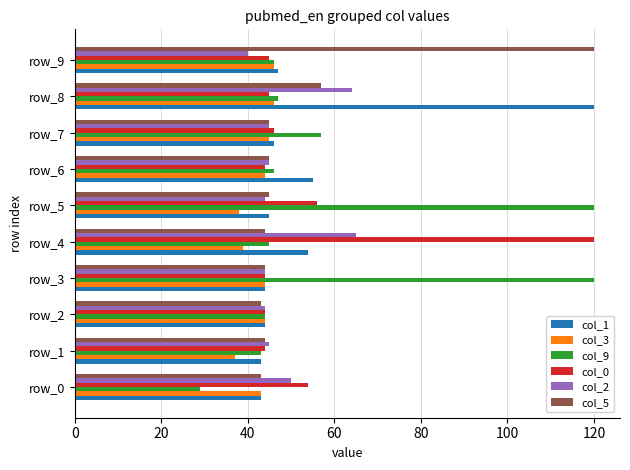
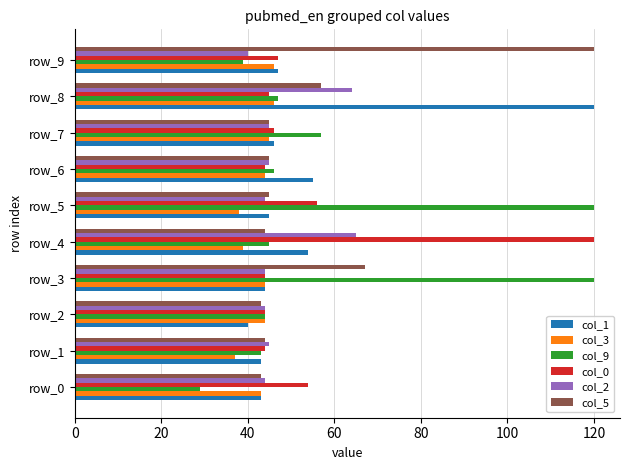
col_0, row_9: 45 -> 47
col_9, row_9: 46 -> 39
col_5, row_3: 44 -> 67
col_1, row_2: 44 -> 40
col_2, row_0: 50 -> 44
